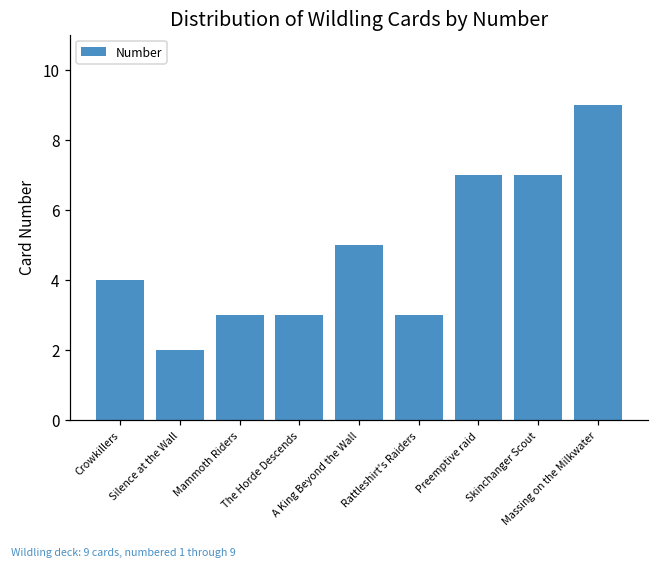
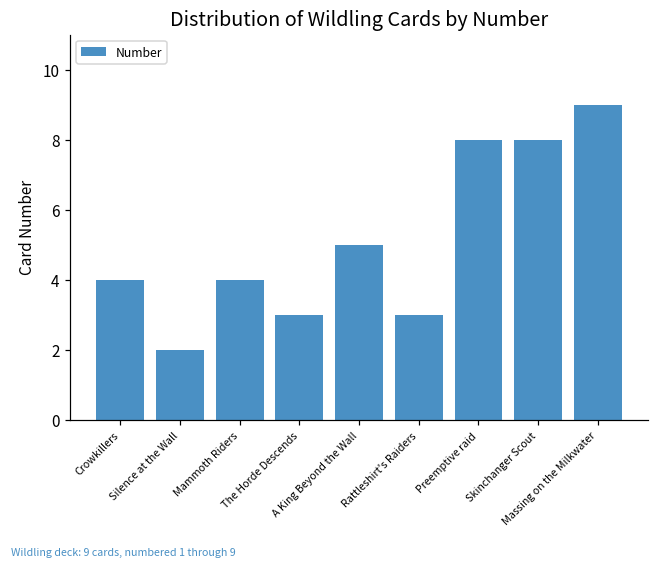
Mammoth Riders: 3 -> 4
Preemptive raid: 7 -> 8
Skinchanger Scout: 7 -> 8
